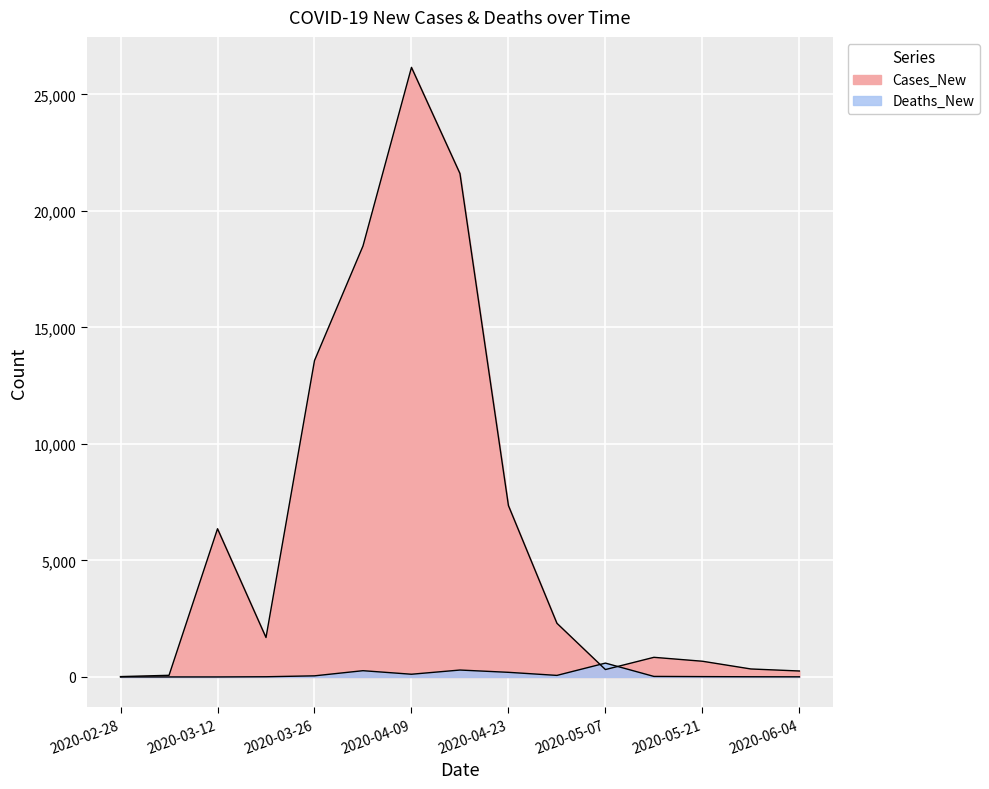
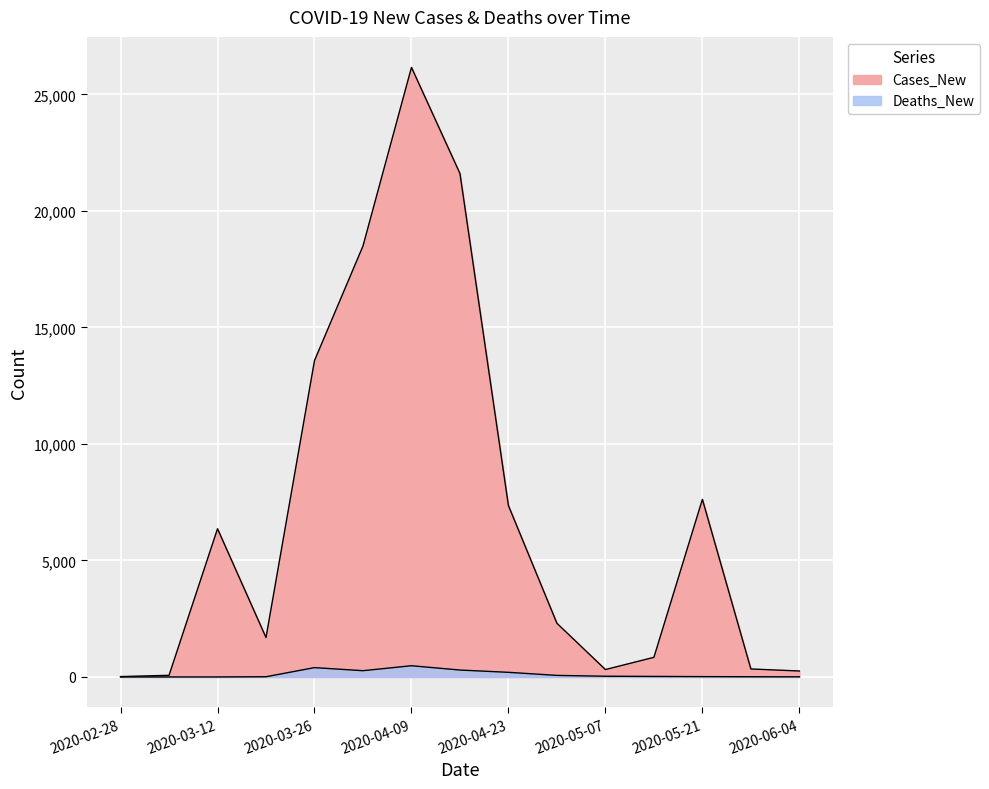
Deaths_New, 2020-03-26: 0 -> 400
Deaths_New, 2020-04-09: 100 -> 500
Deaths_New, 2020-05-07: 600 -> 0
Cases_New, 2020-05-21: 700 -> 7,600
